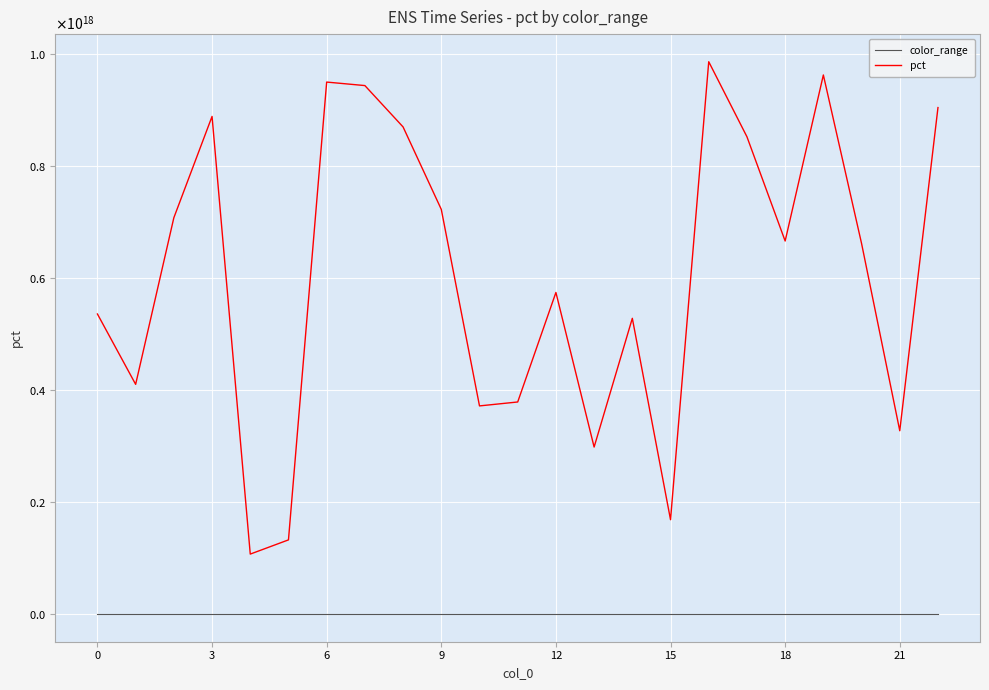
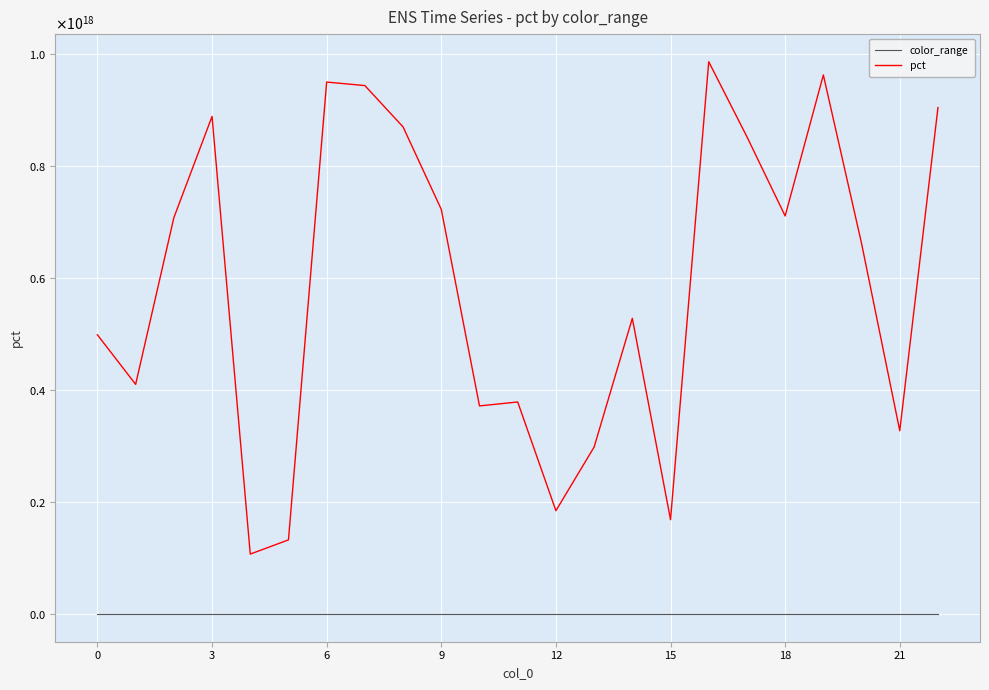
pct, 0: 540000000000000000 -> 500000000000000000
pct, 12: 570000000000000000 -> 180000000000000000
pct, 18: 670000000000000000 -> 710000000000000000
